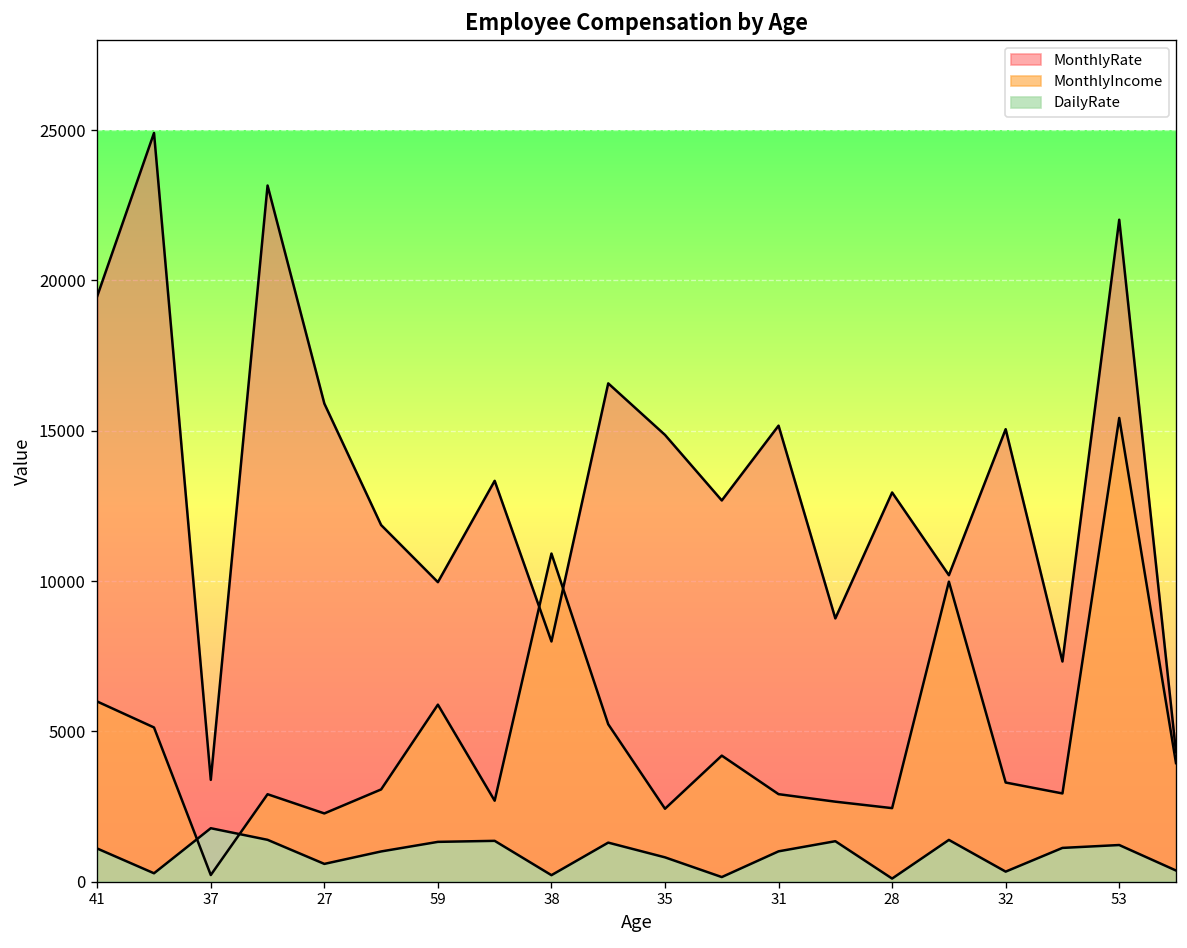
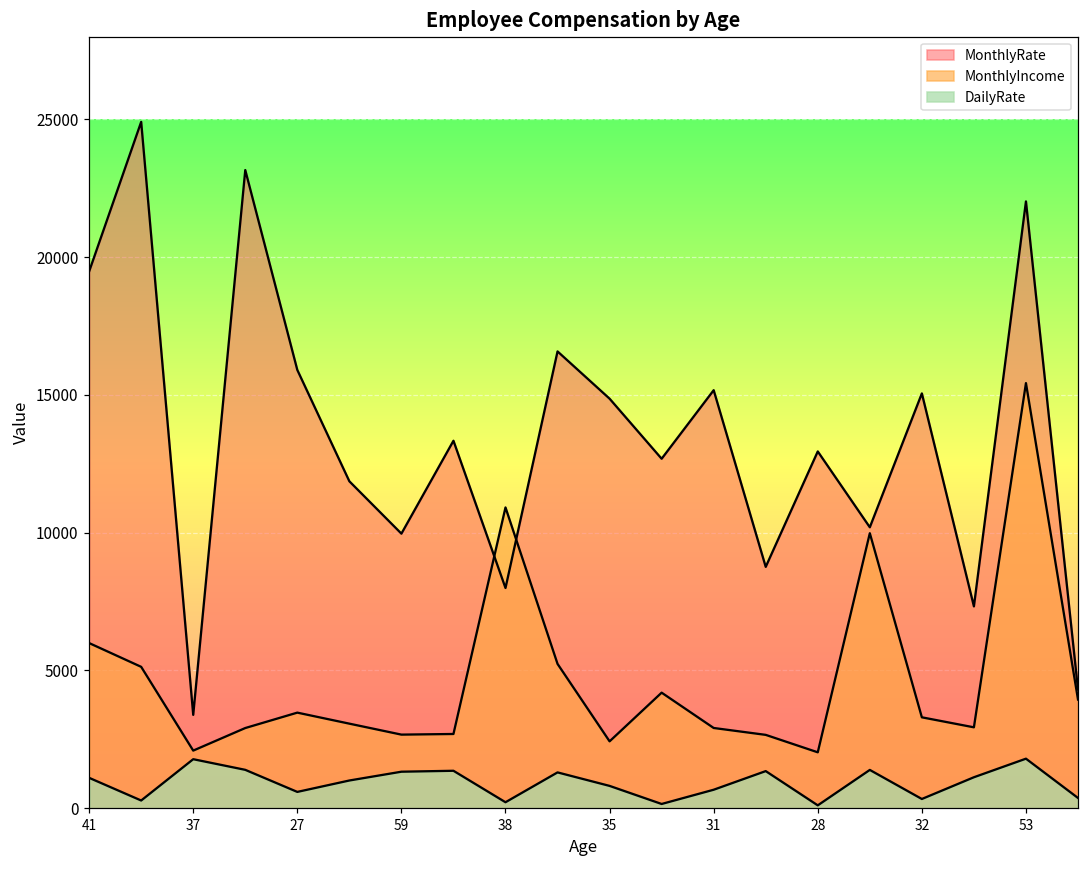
MonthlyIncome, 37: 200 -> 2100
MonthlyIncome, 27: 2300 -> 3500
MonthlyIncome, 59: 5900 -> 2700
DailyRate, 31: 1000 -> 700
MonthlyIncome, 28: 2400 -> 2000
DailyRate, 53: 1200 -> 1800
